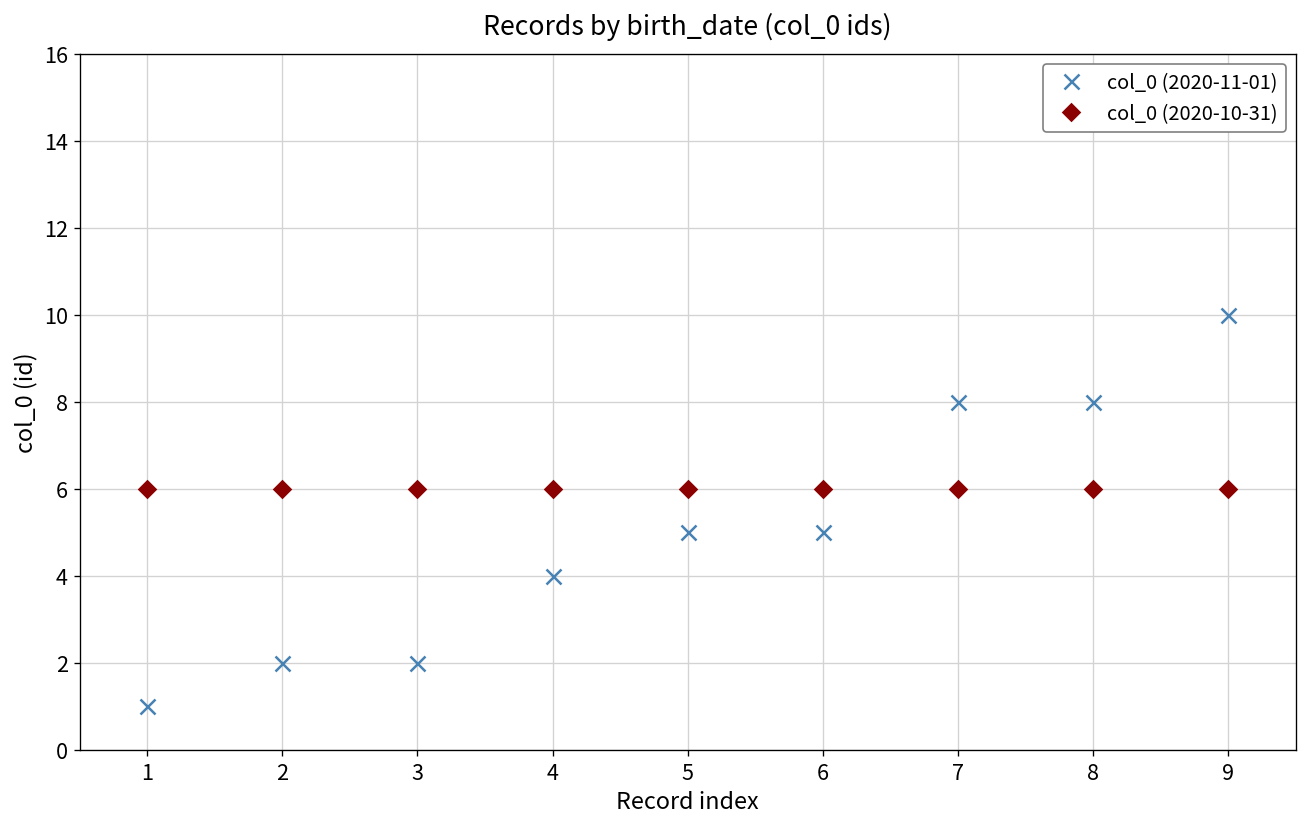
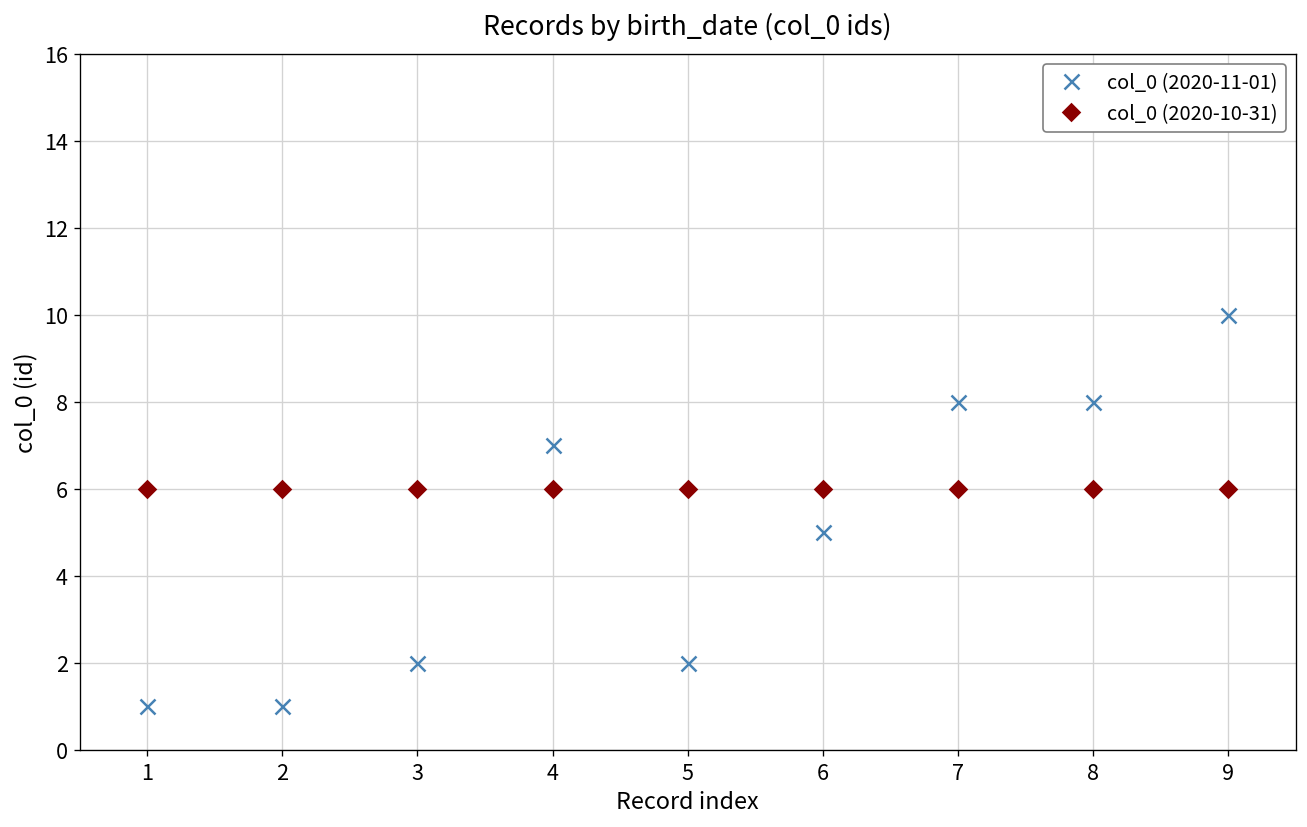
col_0 (2020-11-01), 2: 2 -> 1
col_0 (2020-11-01), 4: 4 -> 7
col_0 (2020-11-01), 5: 5 -> 2
